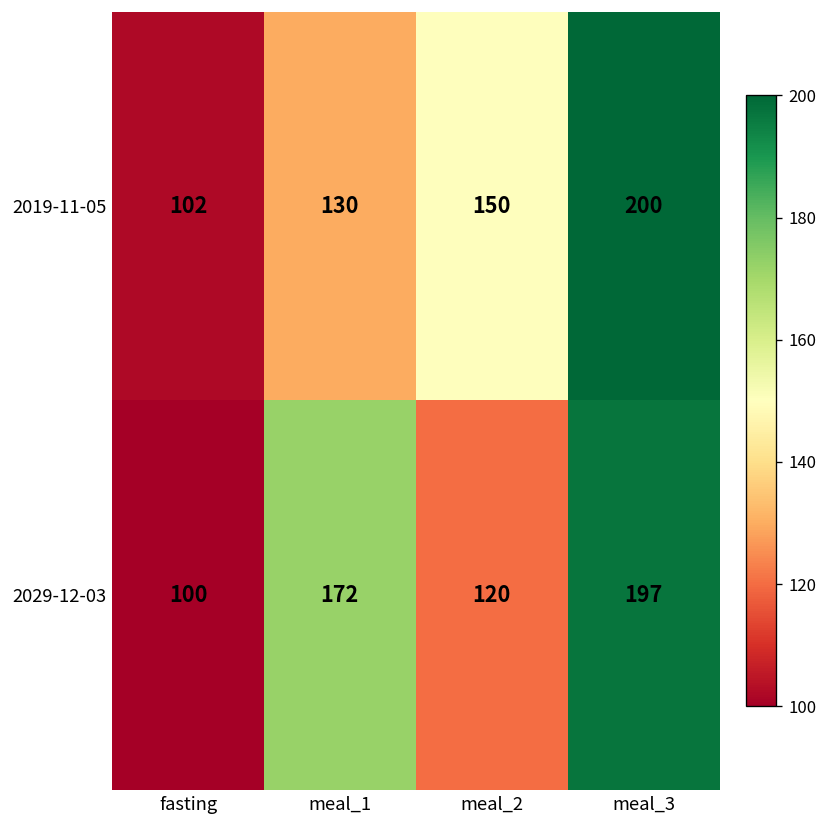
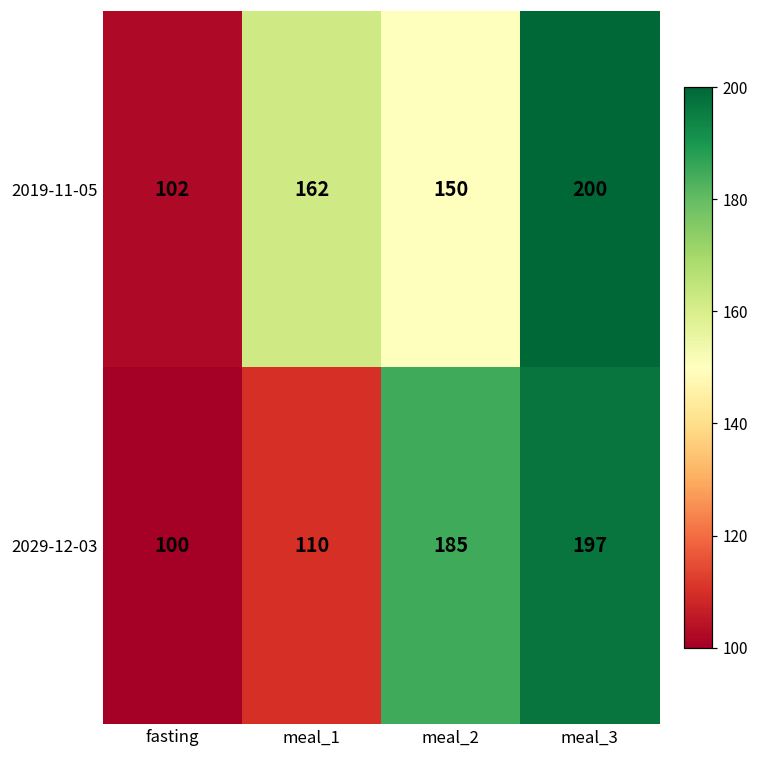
2019-11-05, meal_1: 130 -> 162
2029-12-03, meal_1: 172 -> 110
2029-12-03, meal_2: 120 -> 185
